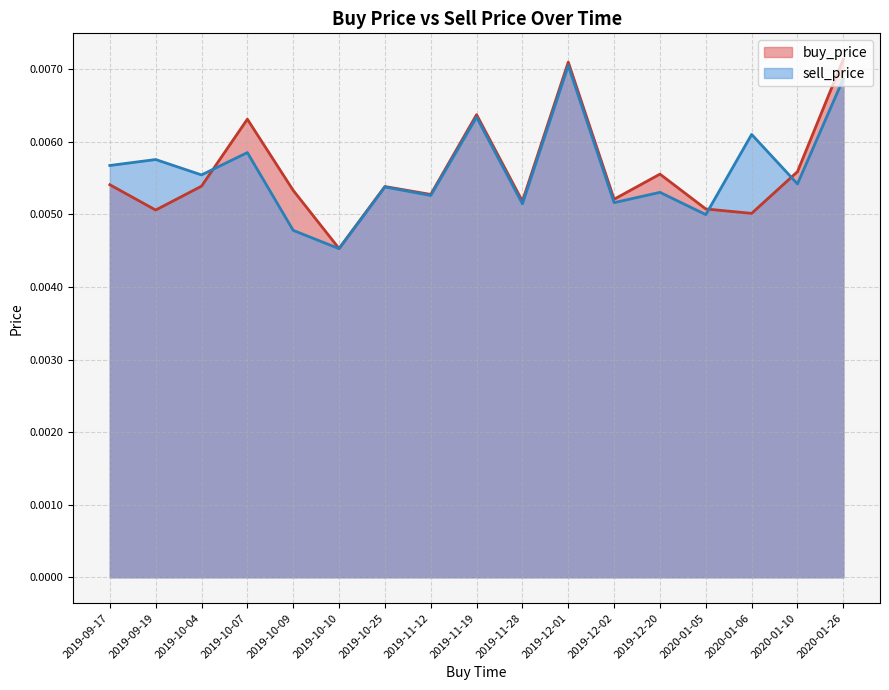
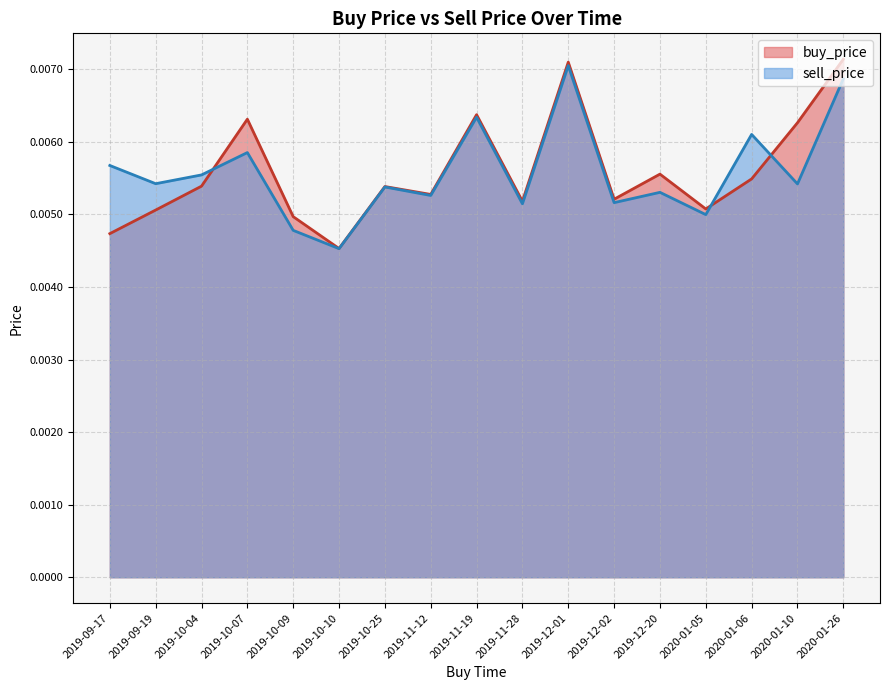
buy_price, 2019-09-17: 0.0054 -> 0.0047
sell_price, 2019-09-19: 0.0058 -> 0.0054
buy_price, 2019-10-09: 0.0053 -> 0.0050
buy_price, 2020-01-06: 0.0050 -> 0.0055
buy_price, 2020-01-10: 0.0056 -> 0.0063
